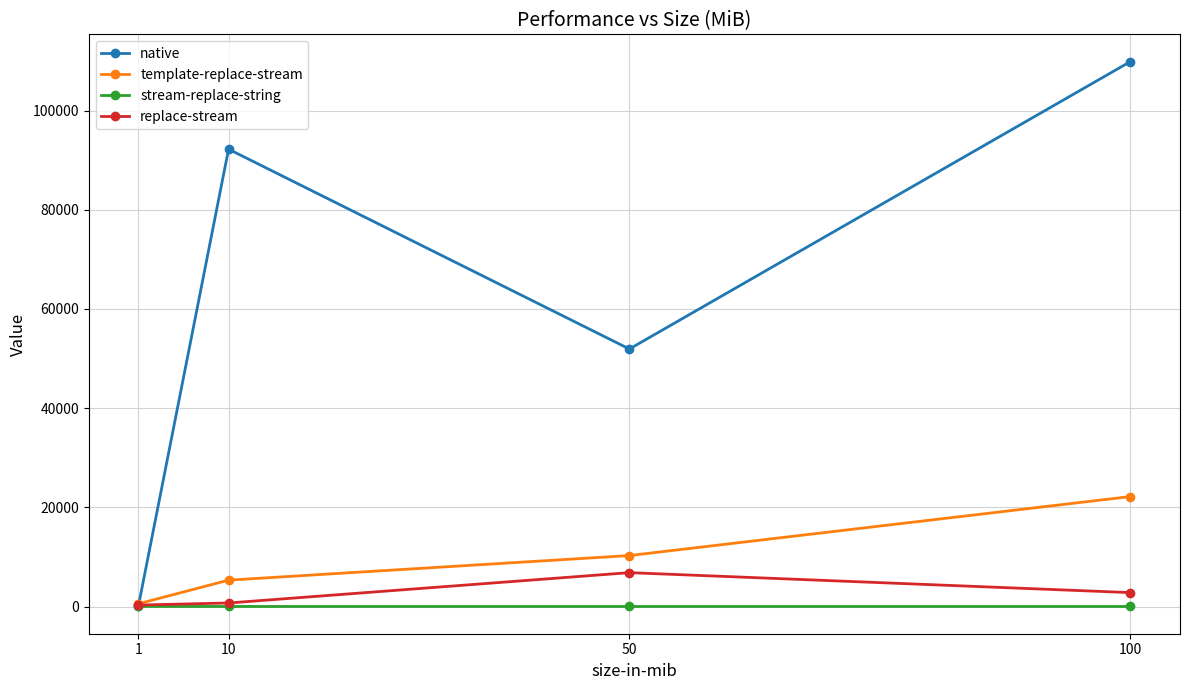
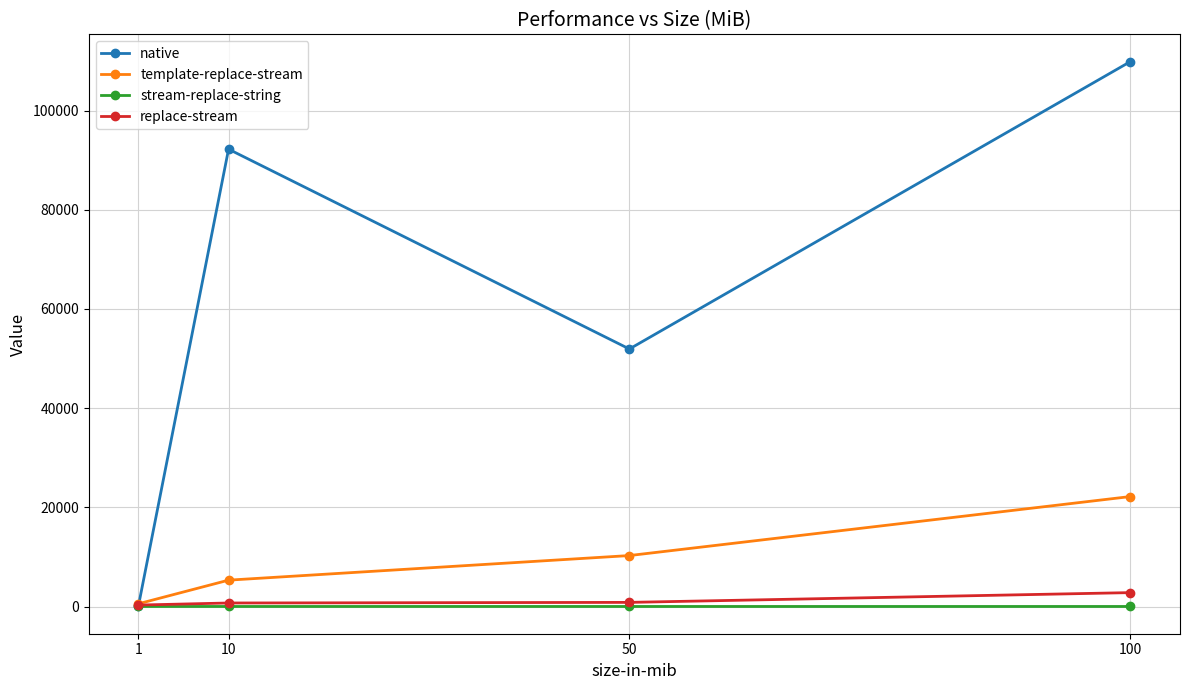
replace-stream, 50: 7000 -> 1000
